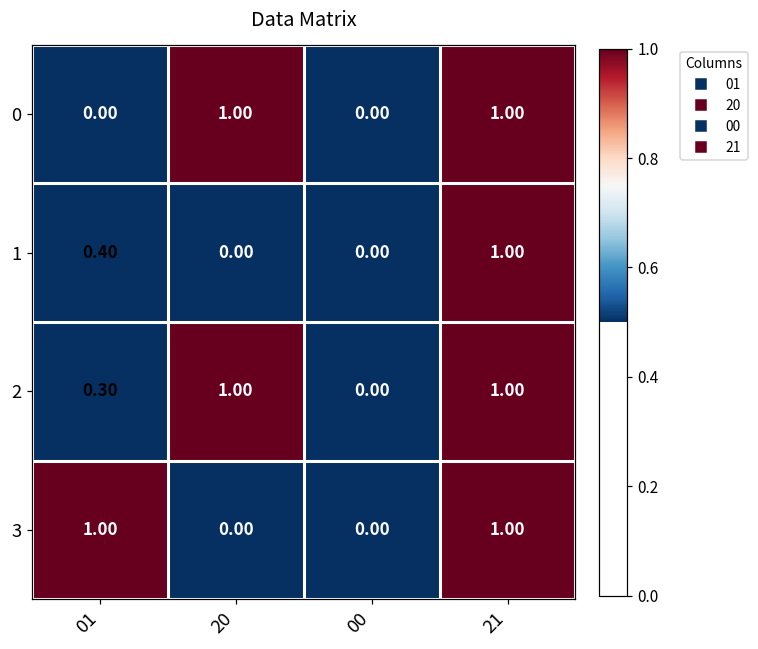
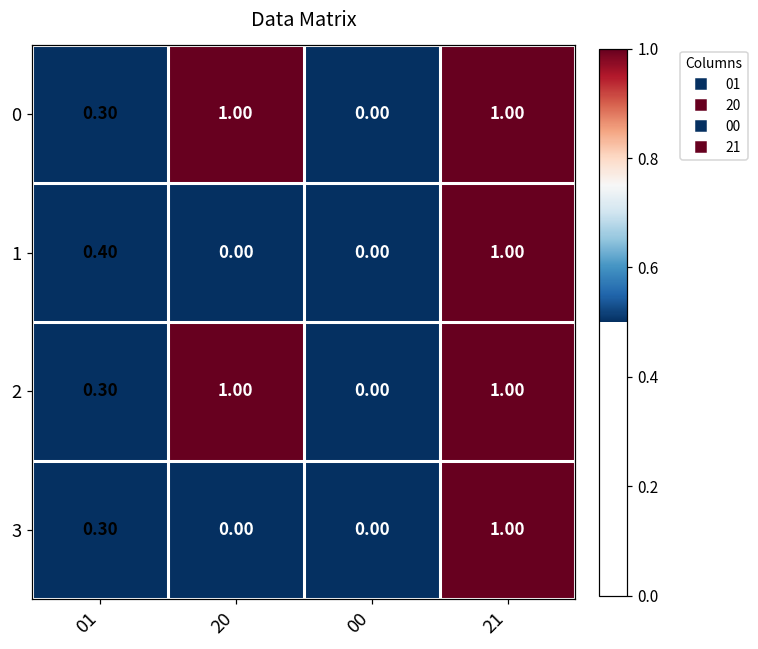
0, 01: 0.00 -> 0.30
3, 01: 1.00 -> 0.30
